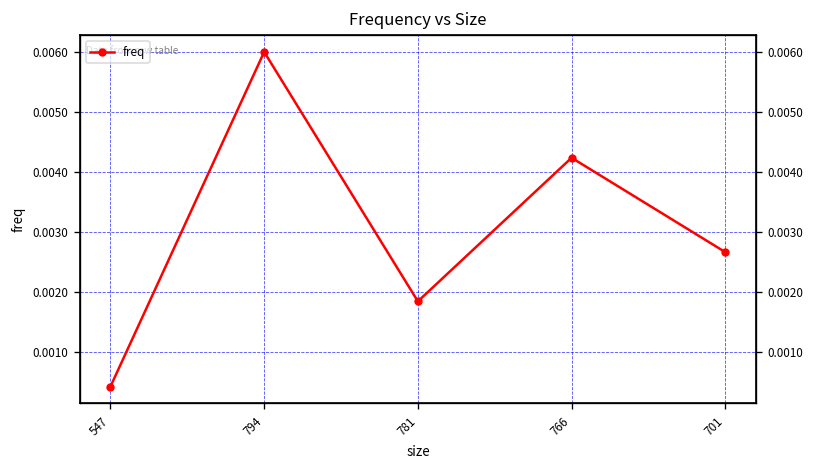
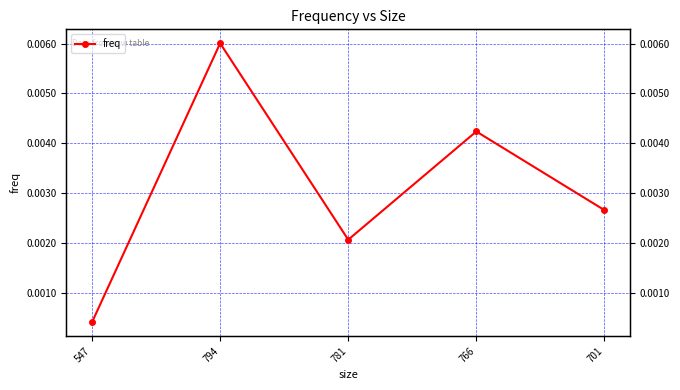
781: 0.0018 -> 0.0021
